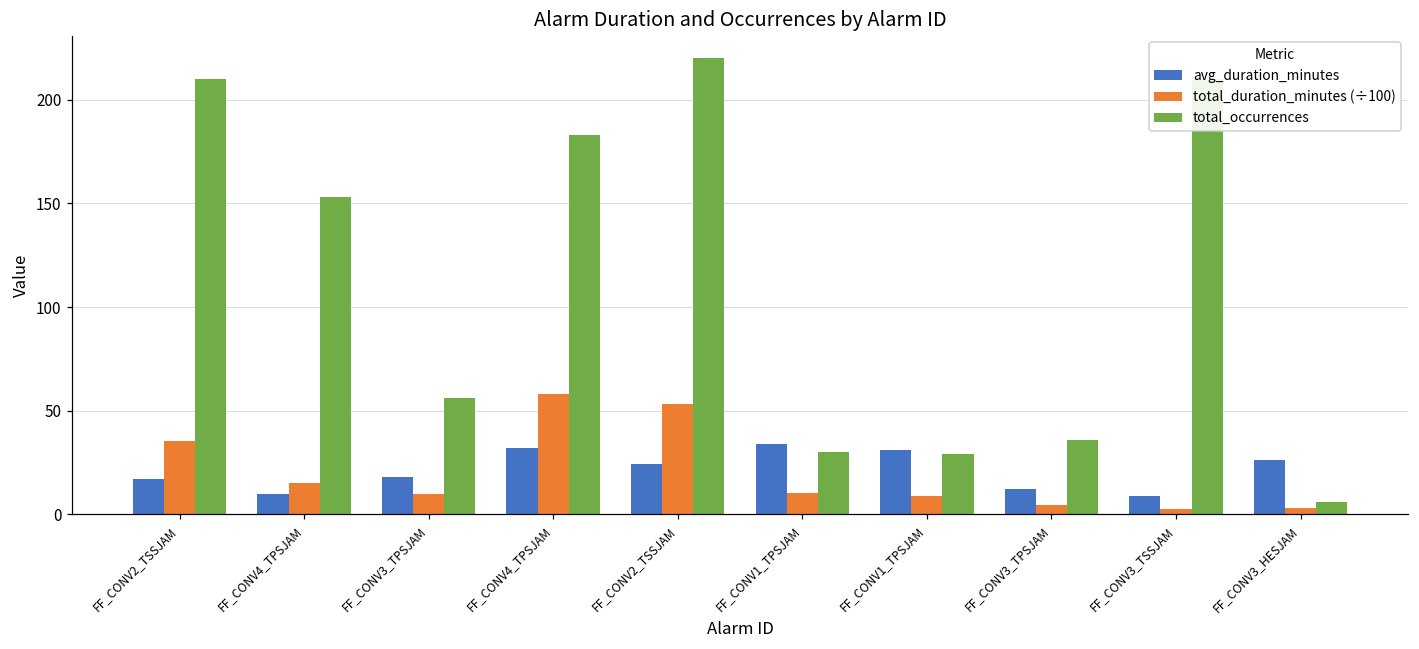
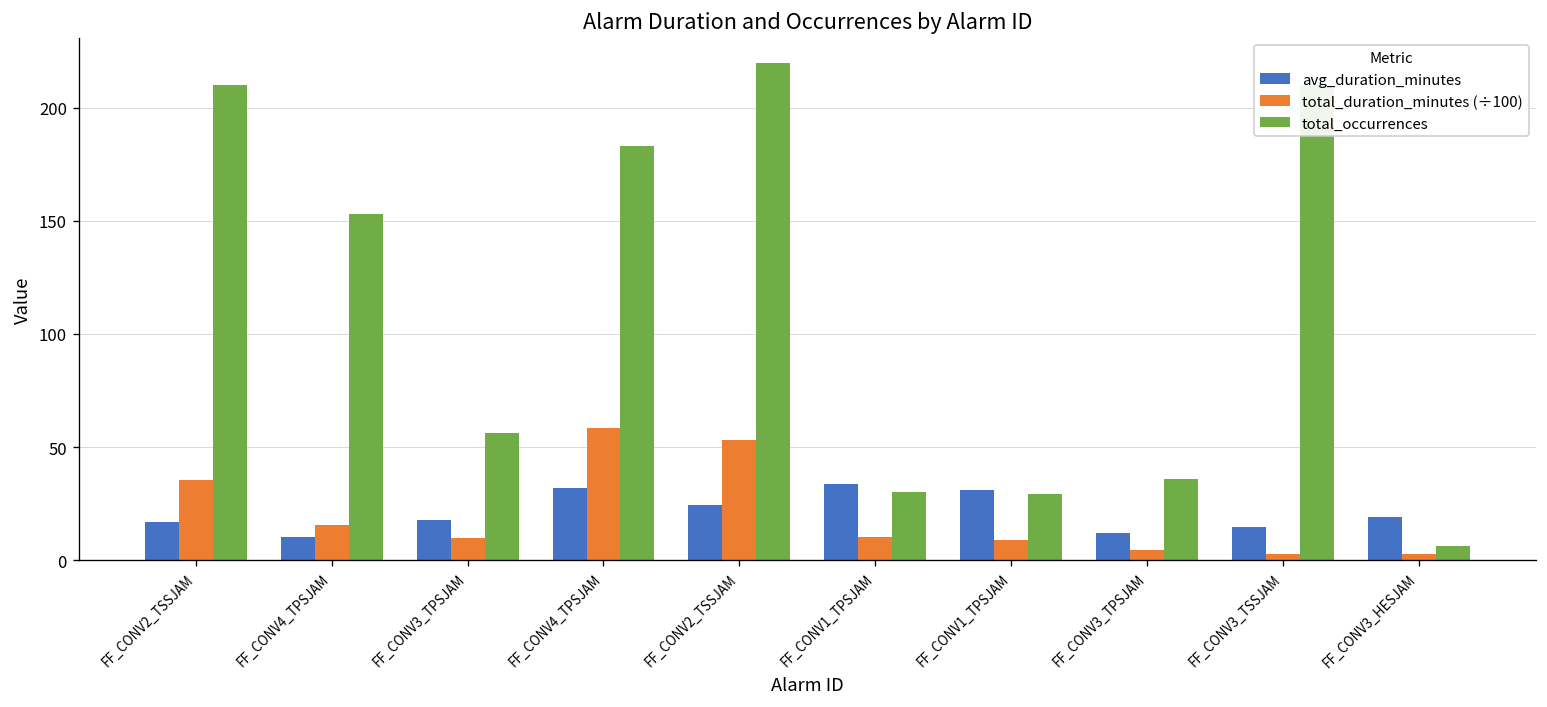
avg_duration_minutes, FF_CONV3_TSSJAM: 9 -> 14
avg_duration_minutes, FF_CONV3_HESJAM: 26 -> 19
